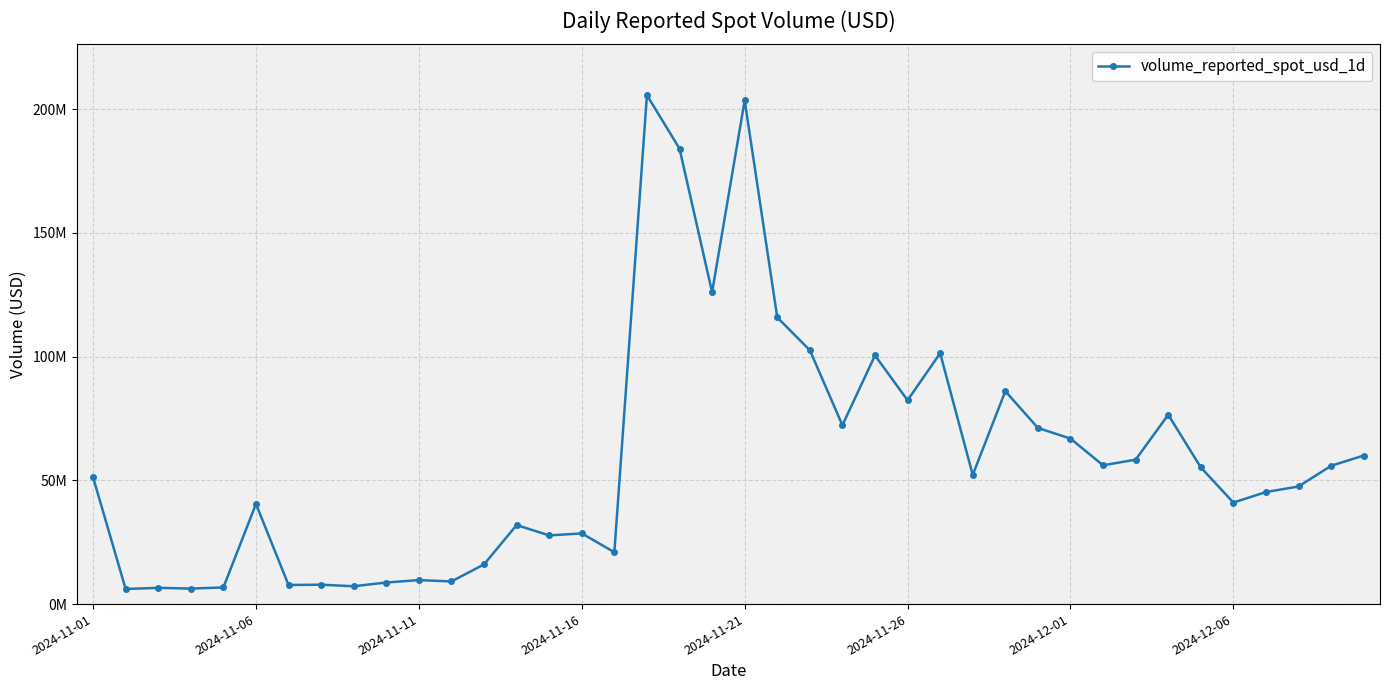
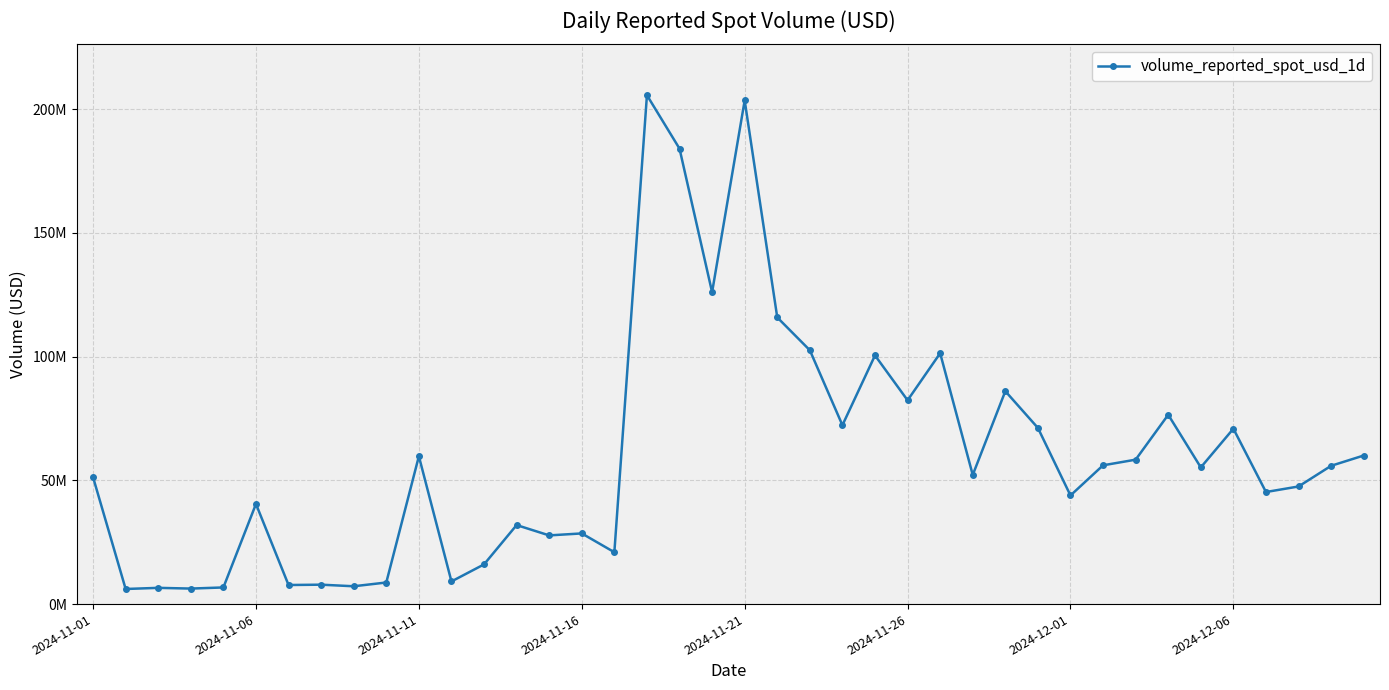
2024-11-11: 10000000 -> 60000000
2024-12-01: 67000000 -> 44000000
2024-12-06: 41000000 -> 71000000
